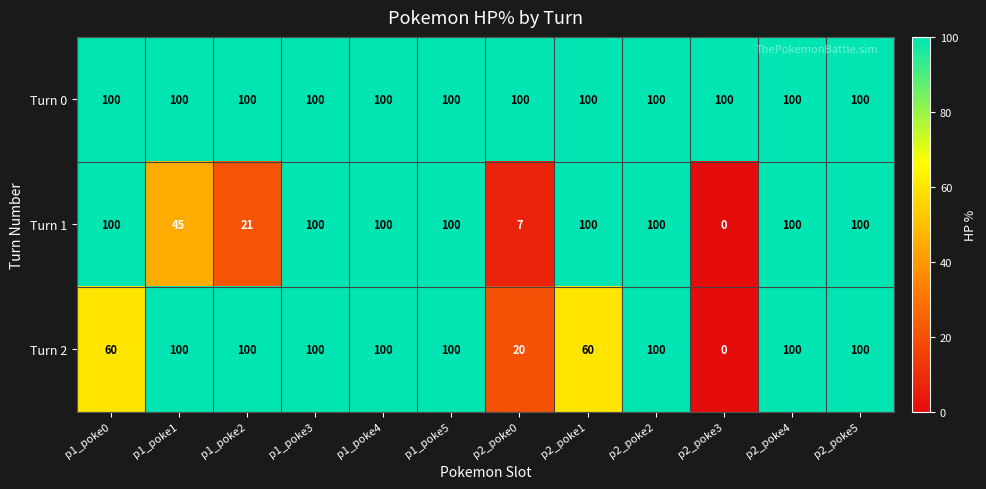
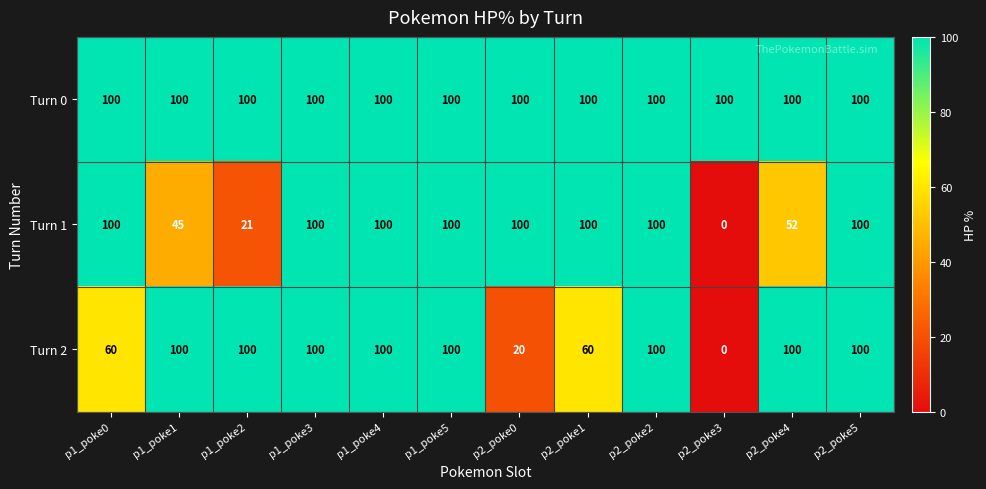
Turn 1, p2_poke0: 7 -> 100
Turn 1, p2_poke4: 100 -> 52
